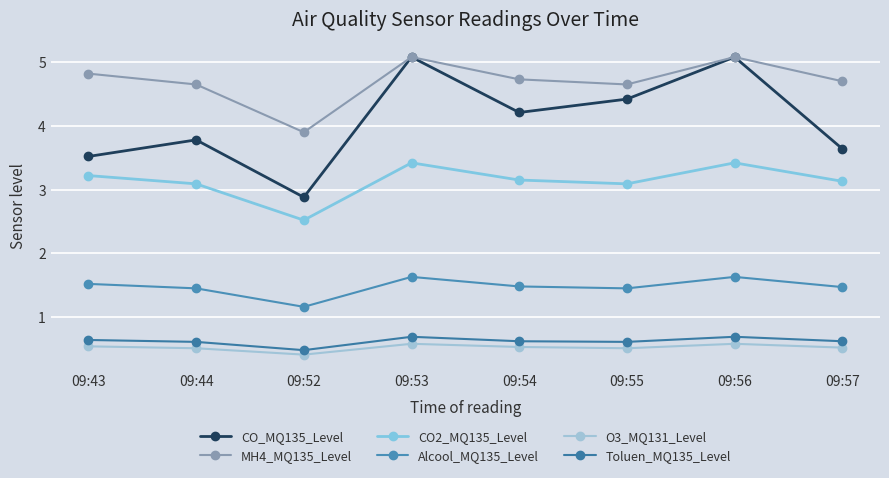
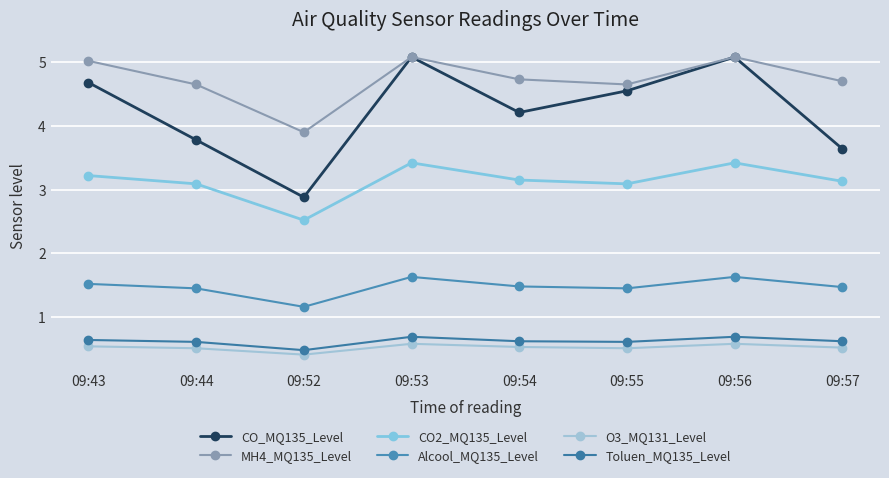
CO_MQ135_Level, 09:43: 3.5 -> 4.7
MH4_MQ135_Level, 09:43: 4.8 -> 5.0
CO_MQ135_Level, 09:55: 4.4 -> 4.6
